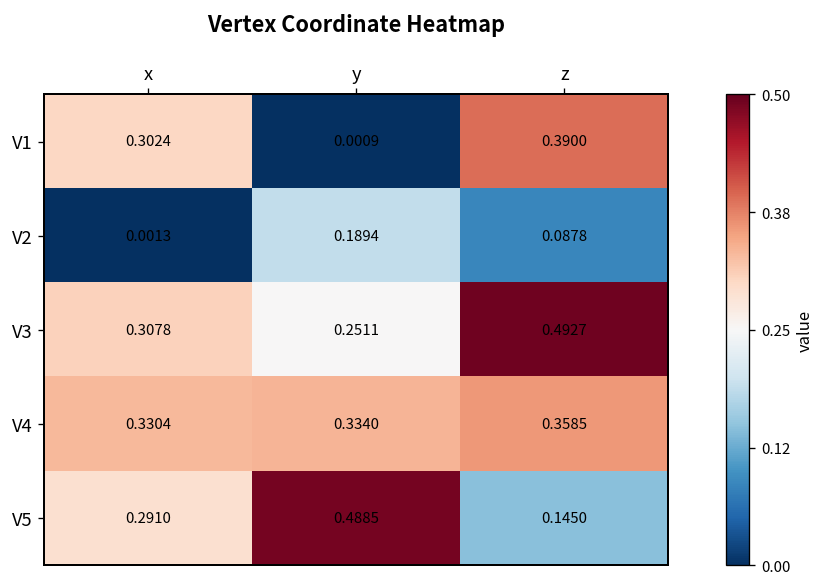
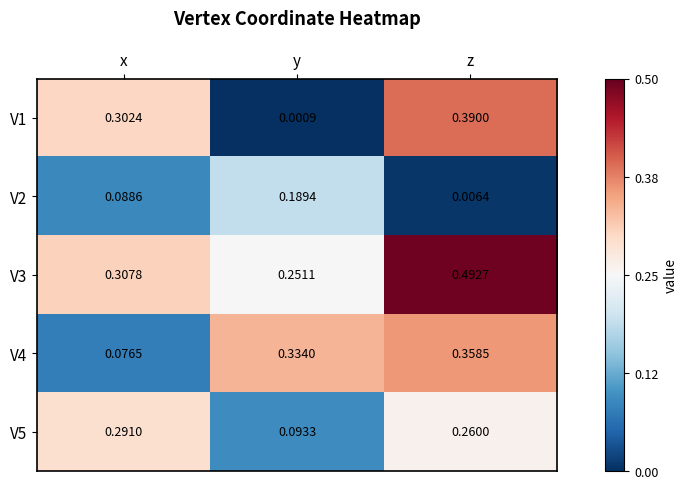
V2, x: 0.0013 -> 0.0886
V2, z: 0.0878 -> 0.0064
V4, x: 0.3304 -> 0.0765
V5, y: 0.4885 -> 0.0933
V5, z: 0.1450 -> 0.2600
